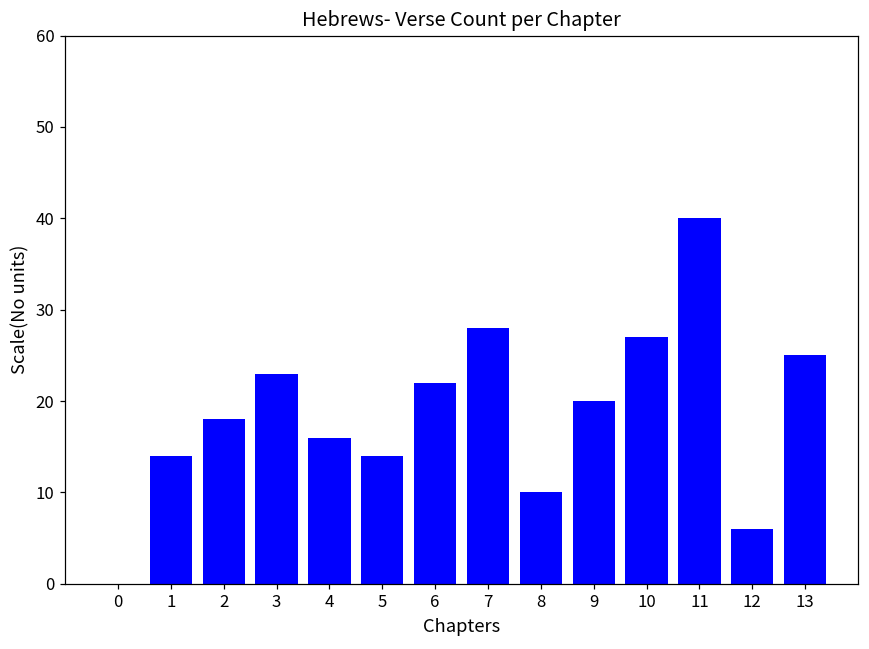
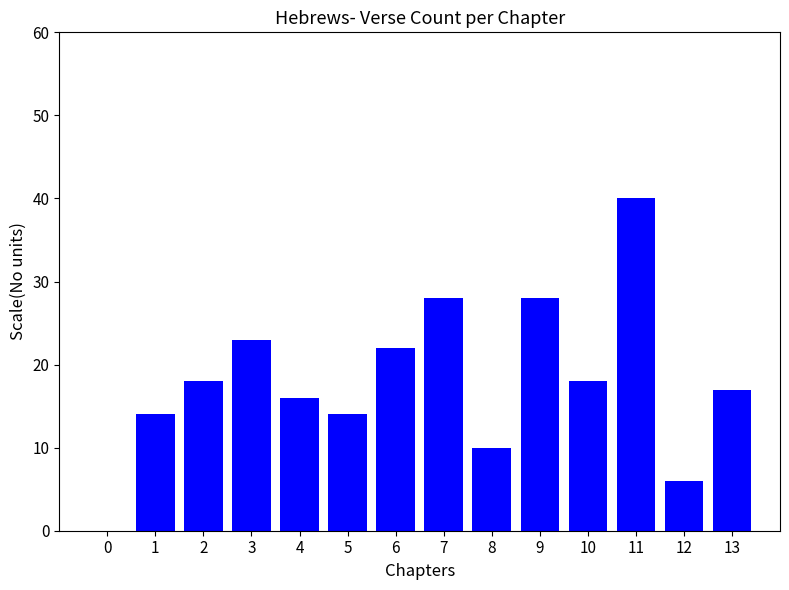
9: 20 -> 28
10: 27 -> 18
13: 25 -> 17
